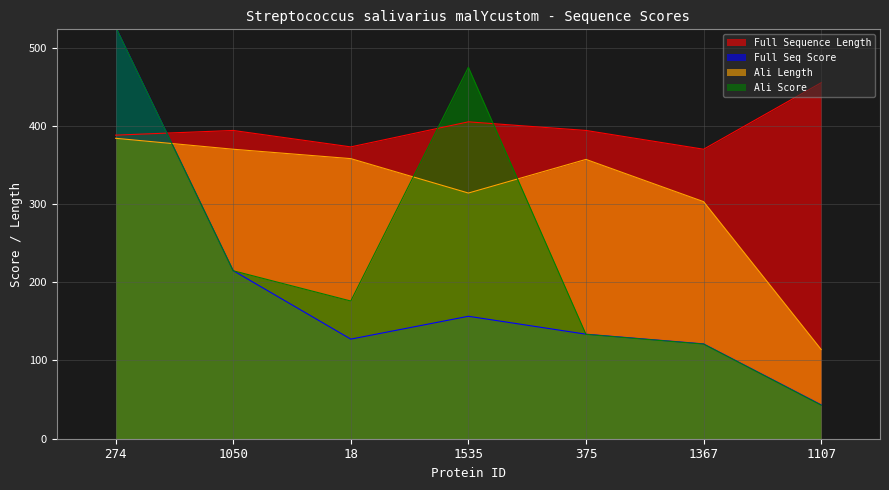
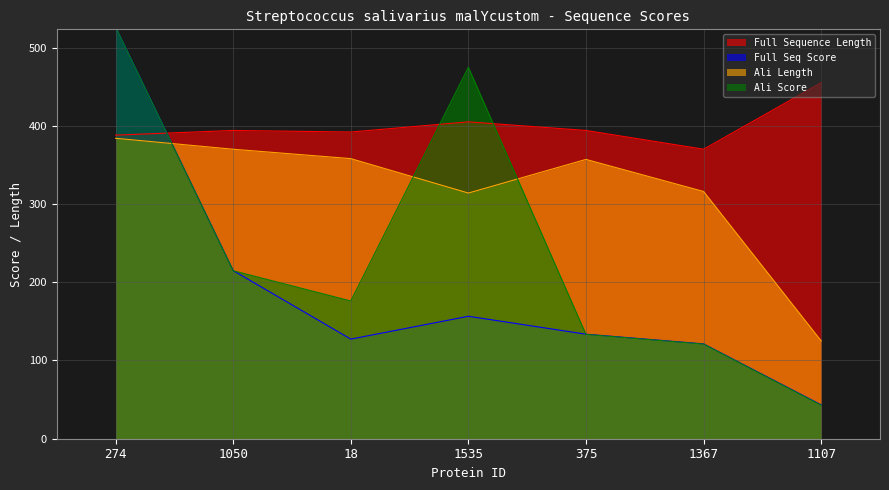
Full Sequence Length, 18: 370 -> 390
Ali Length, 1367: 300 -> 320
Ali Length, 1107: 110 -> 130
